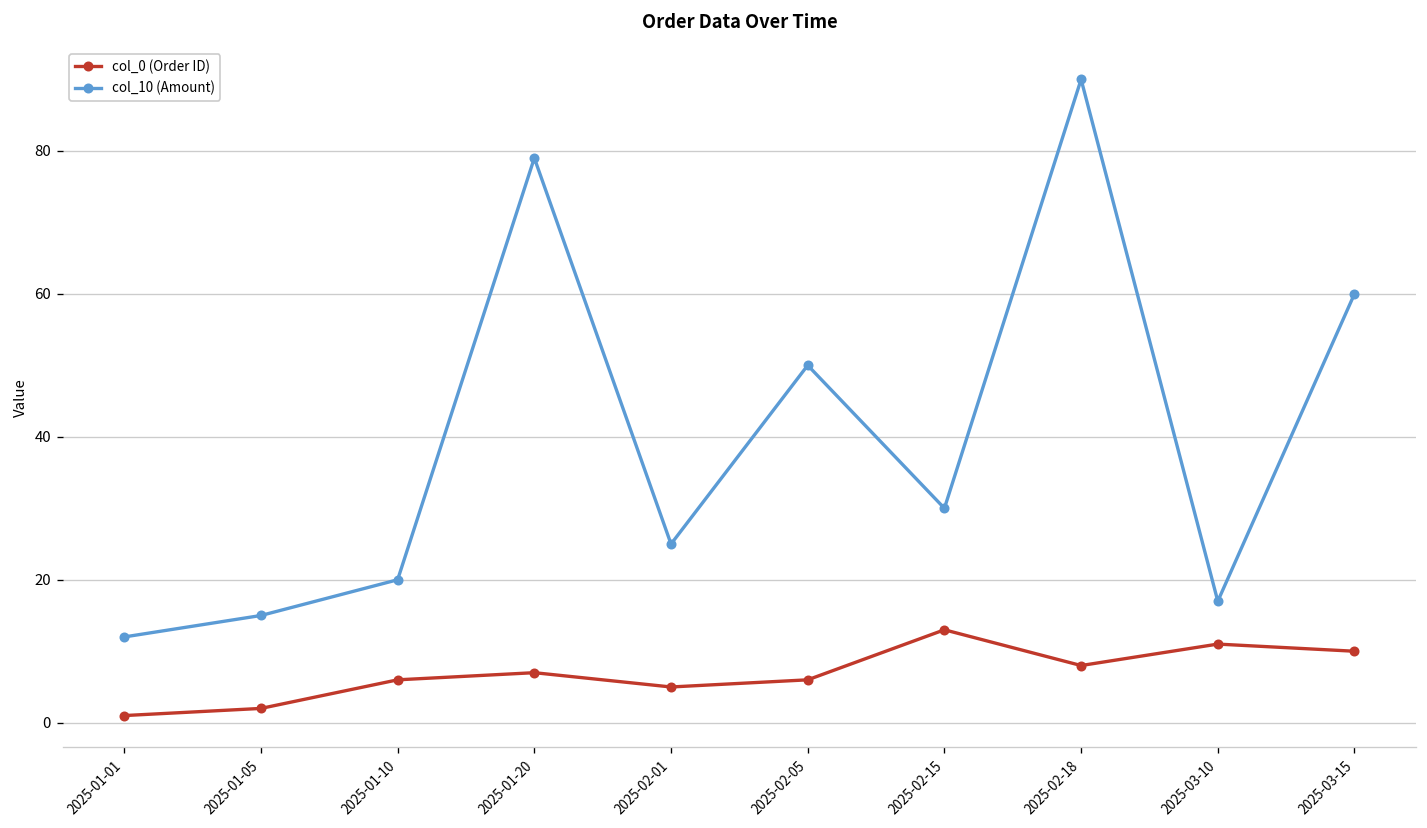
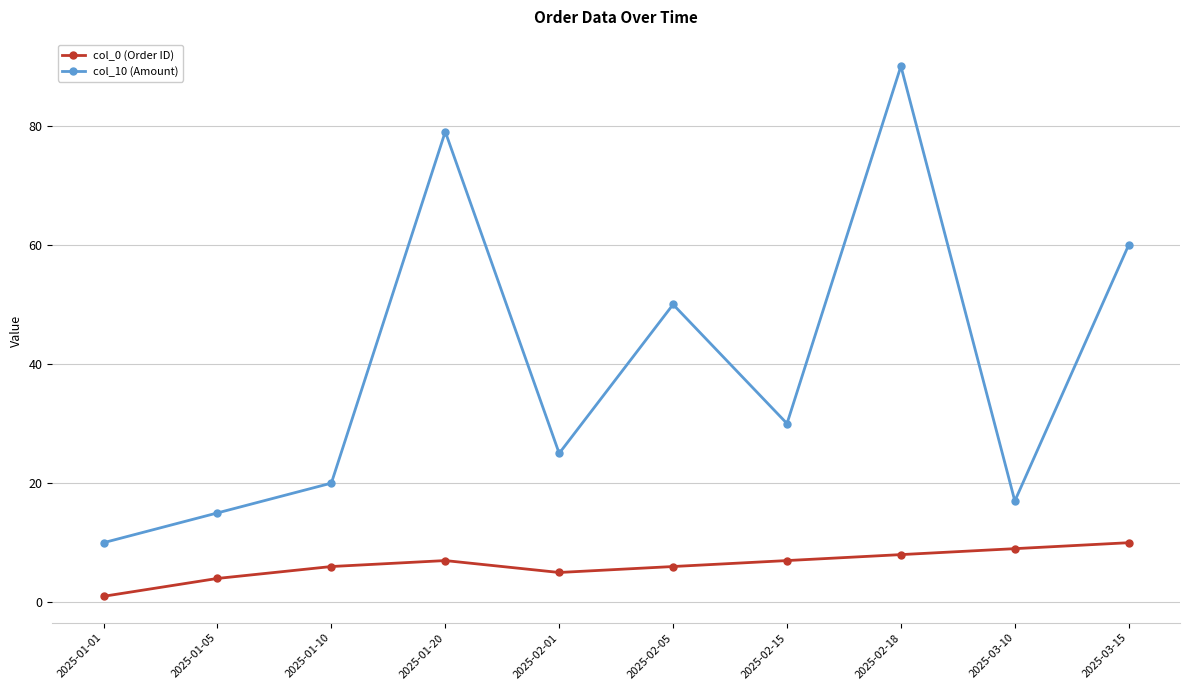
col_10 (Amount), 2025-01-01: 12 -> 10
col_0 (Order ID), 2025-01-05: 2 -> 4
col_0 (Order ID), 2025-02-15: 13 -> 7
col_0 (Order ID), 2025-03-10: 11 -> 9
